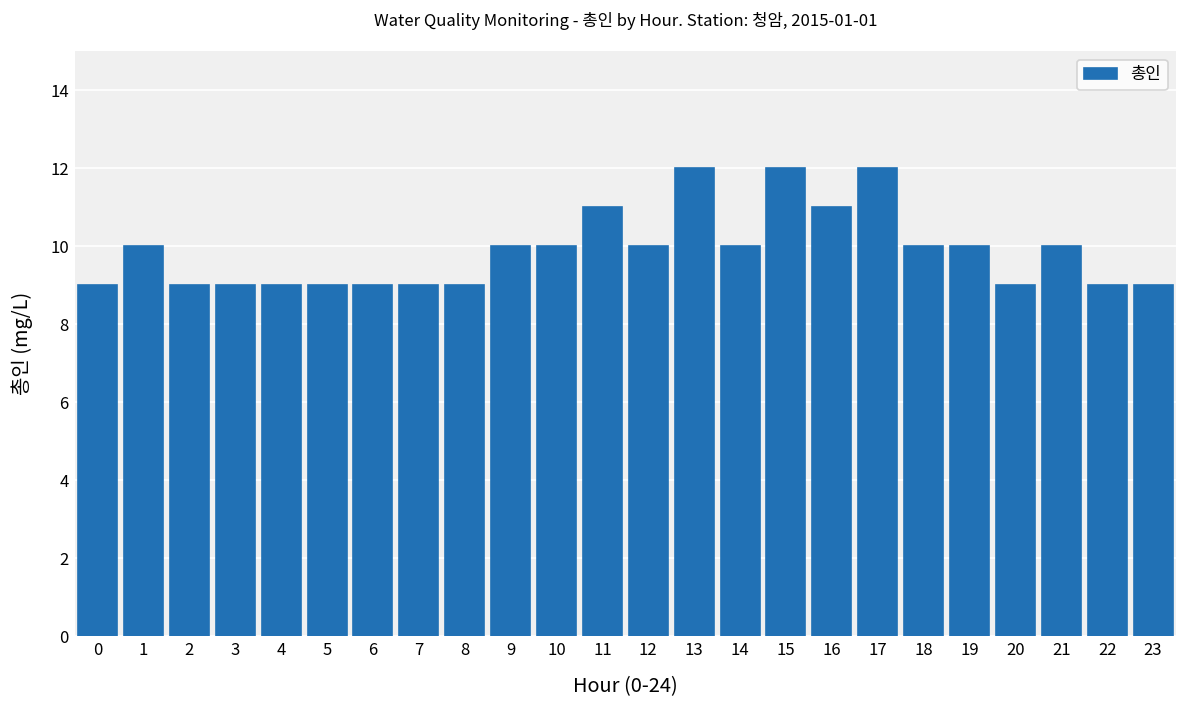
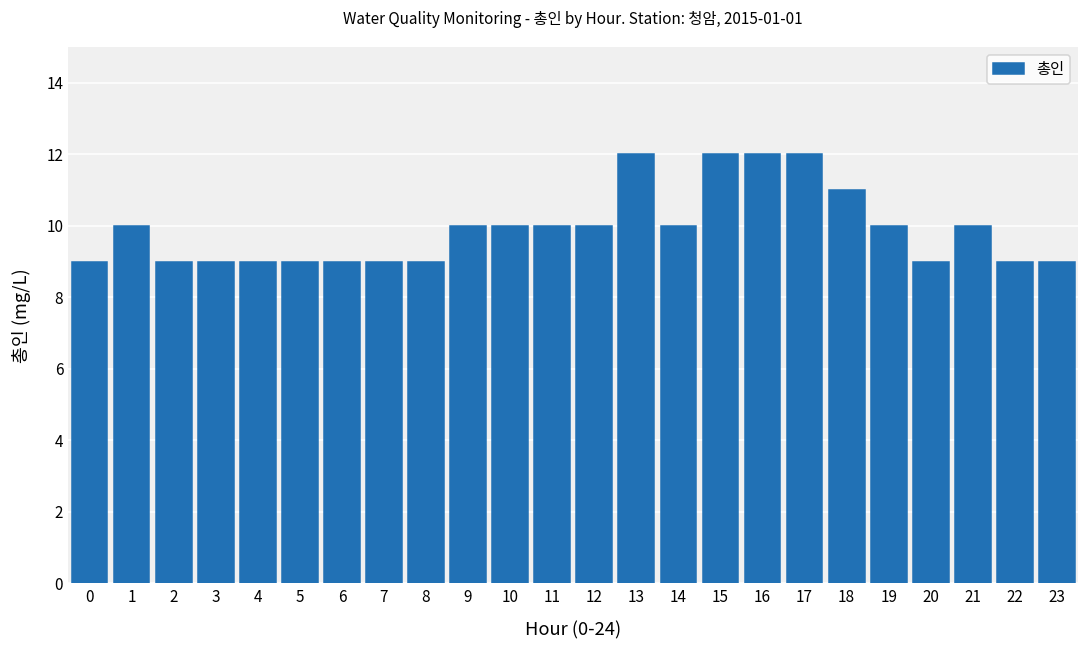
11: 11.0 -> 10.0
16: 11.0 -> 12.0
18: 10.0 -> 11.0
